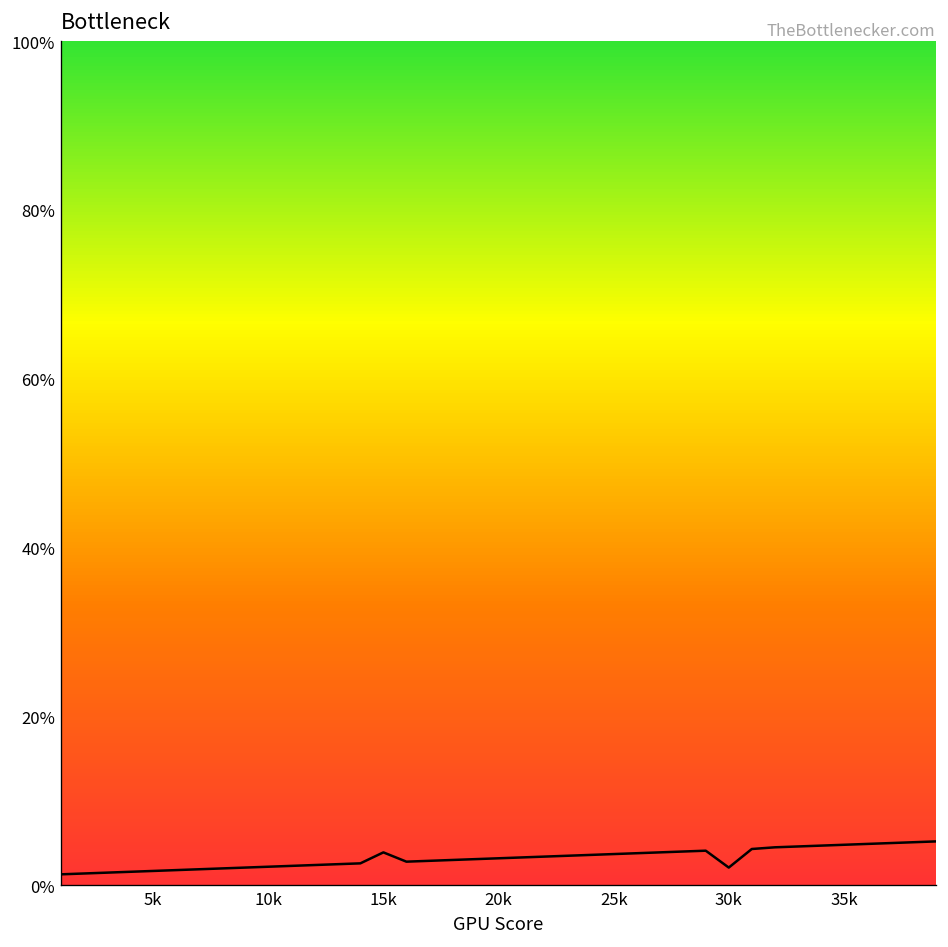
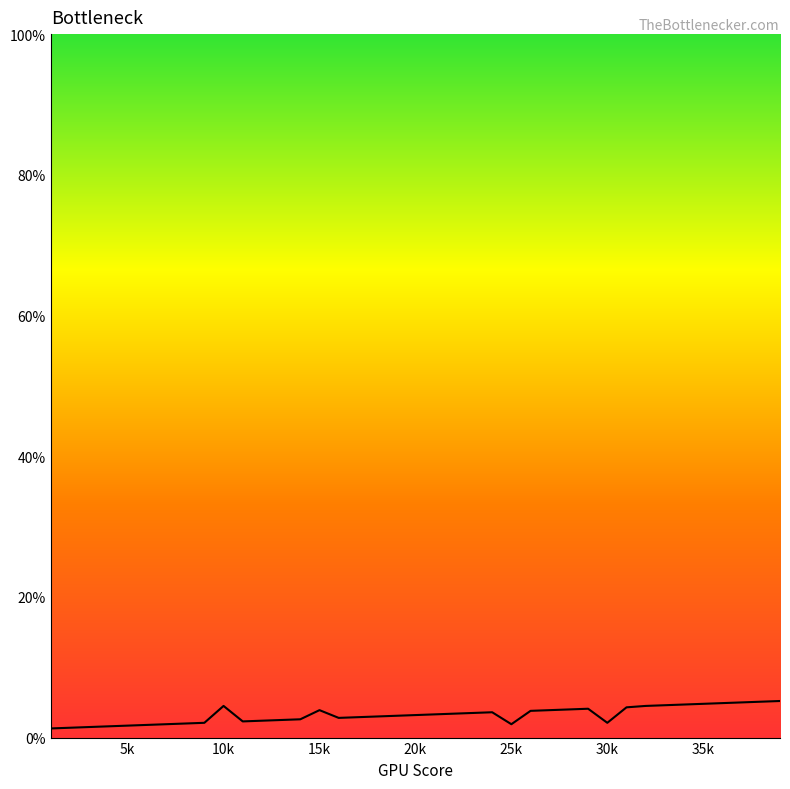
10k: 2% -> 5%
25k: 4% -> 2%
